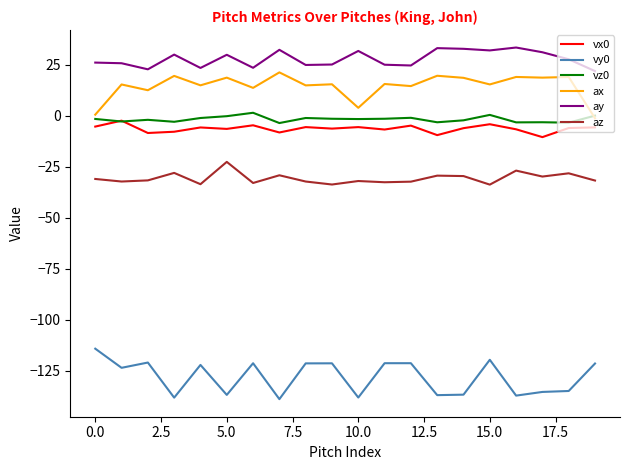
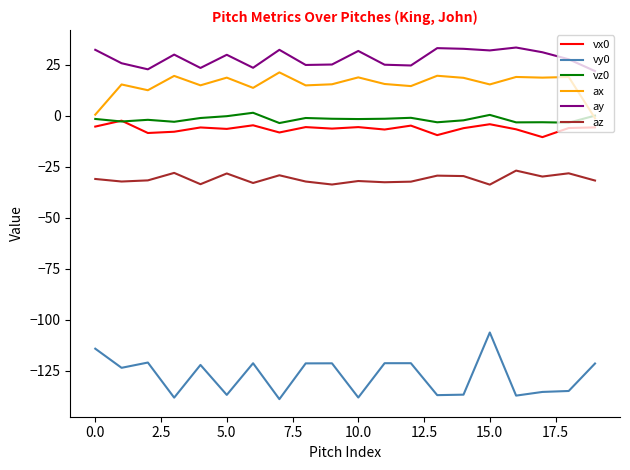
ay, 0.0: 26 -> 32
az, 5.0: -23 -> -28
ax, 10.0: 4 -> 19
vy0, 15.0: -120 -> -106
